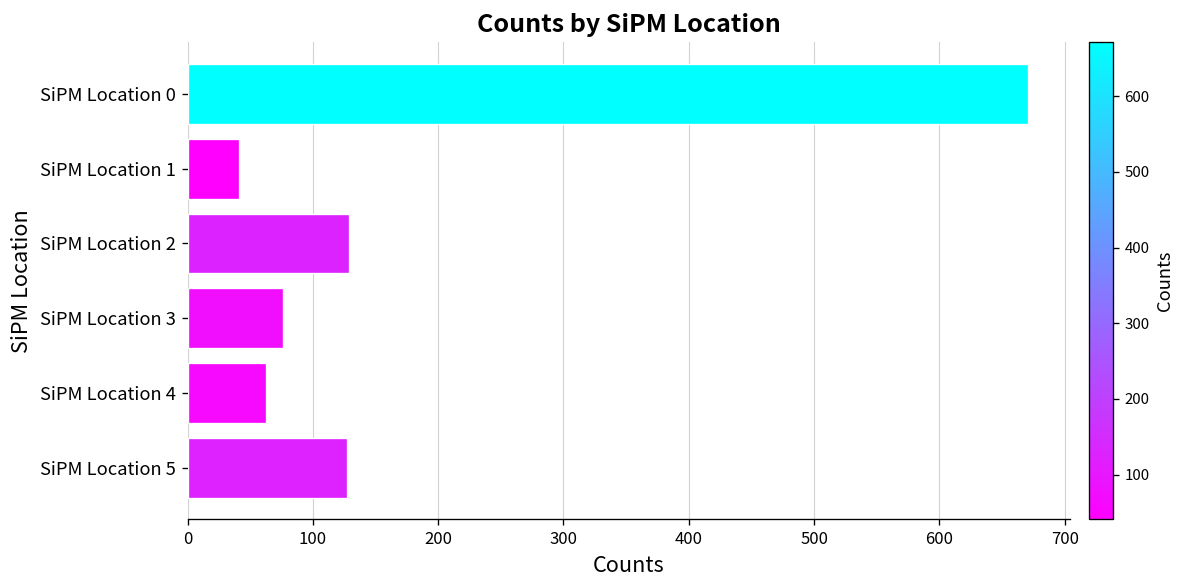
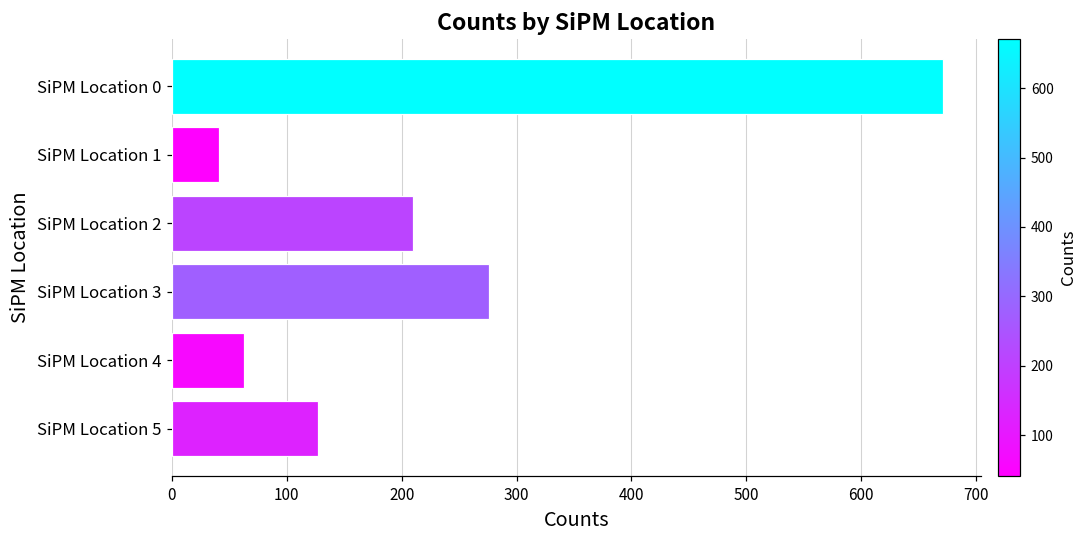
SiPM Location 2: 129 -> 210
SiPM Location 3: 76 -> 276
